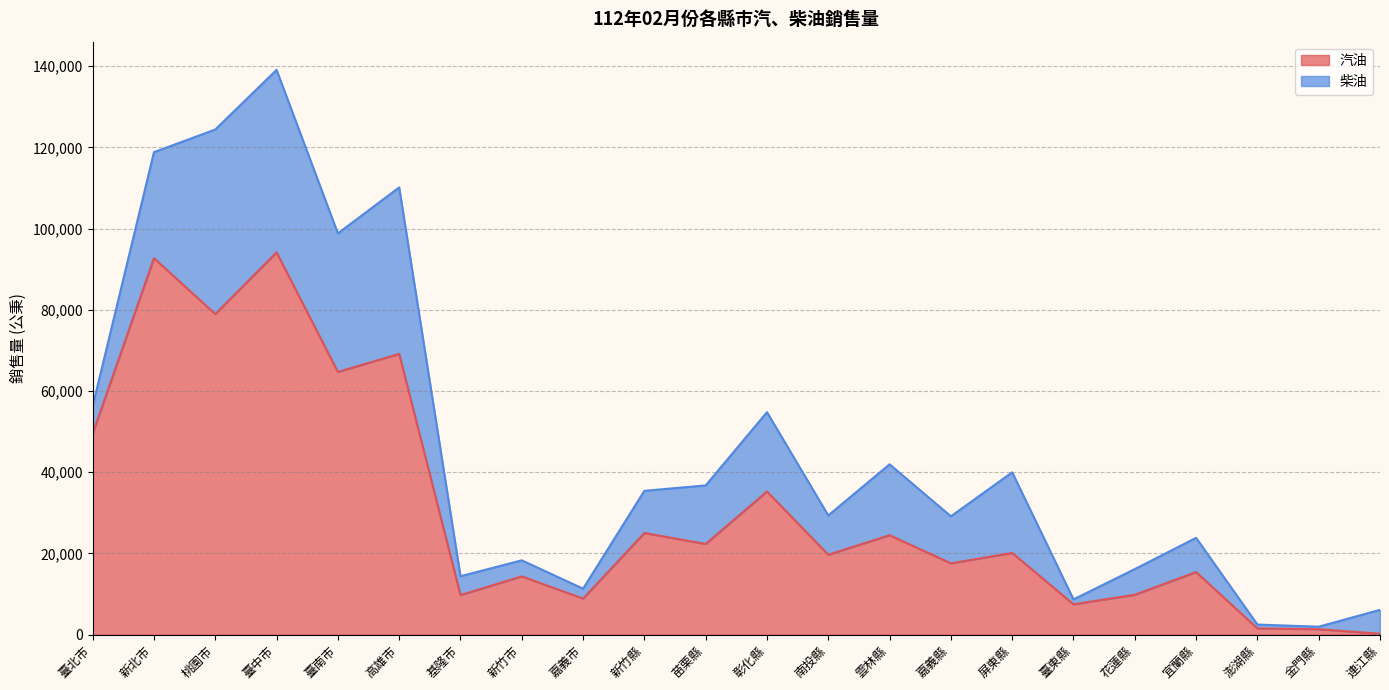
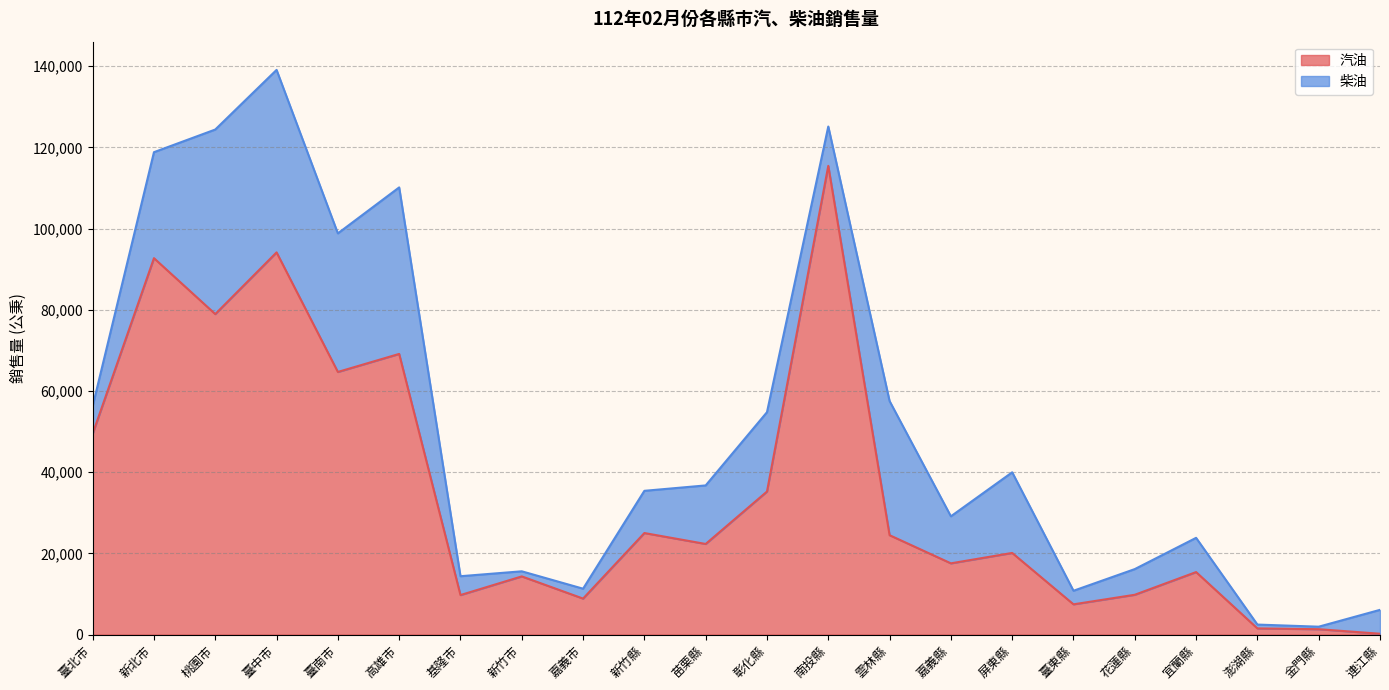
柴油, 新竹市: 4,000 -> 1,000
汽油, 南投縣: 20,000 -> 115,000
柴油, 雲林縣: 17,000 -> 33,000
柴油, 臺東縣: 1,000 -> 3,000
